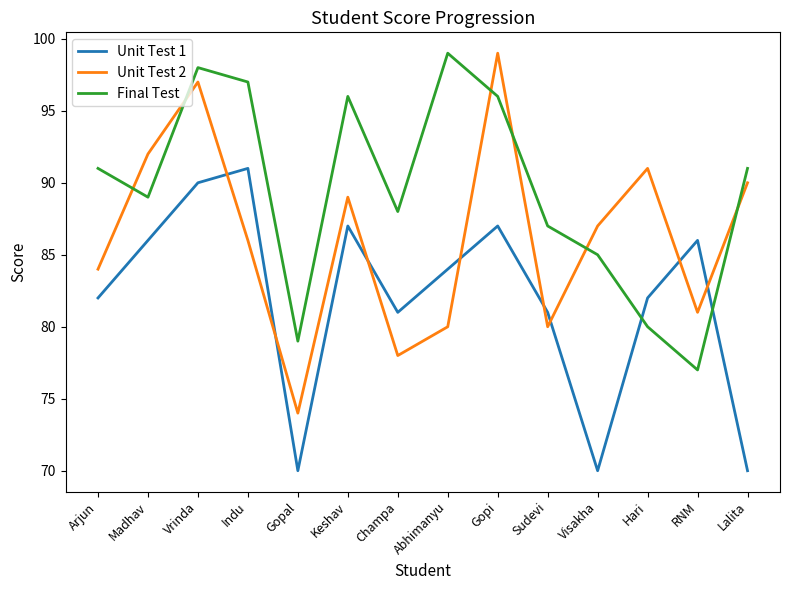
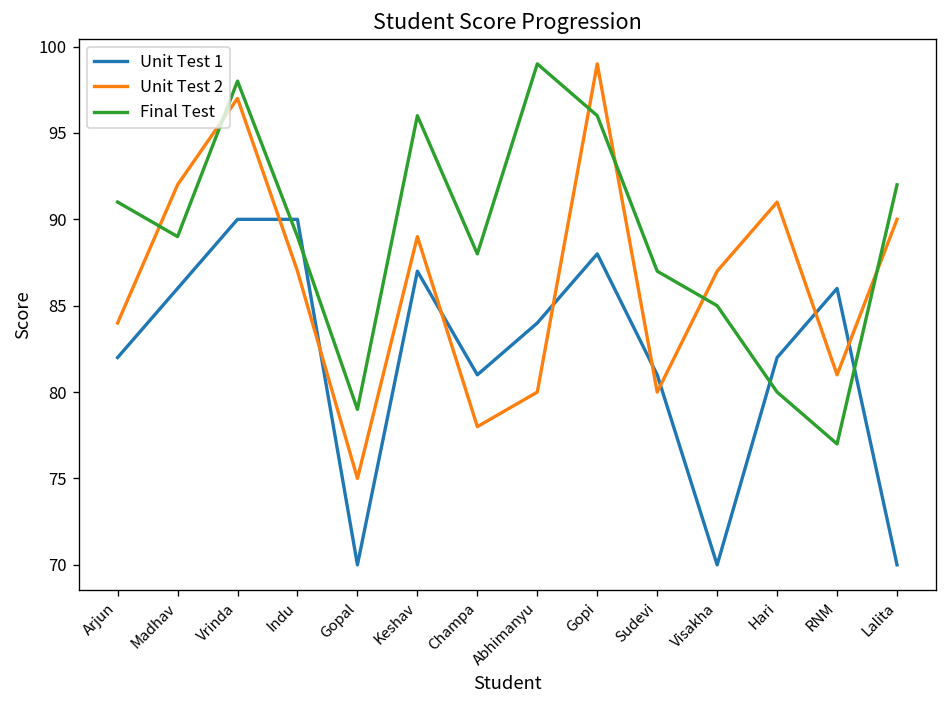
Unit Test 1, Indu: 91 -> 90
Unit Test 2, Indu: 86 -> 87
Final Test, Indu: 97 -> 89
Unit Test 2, Gopal: 74 -> 75
Unit Test 1, Gopi: 87 -> 88
Final Test, Lalita: 91 -> 92
